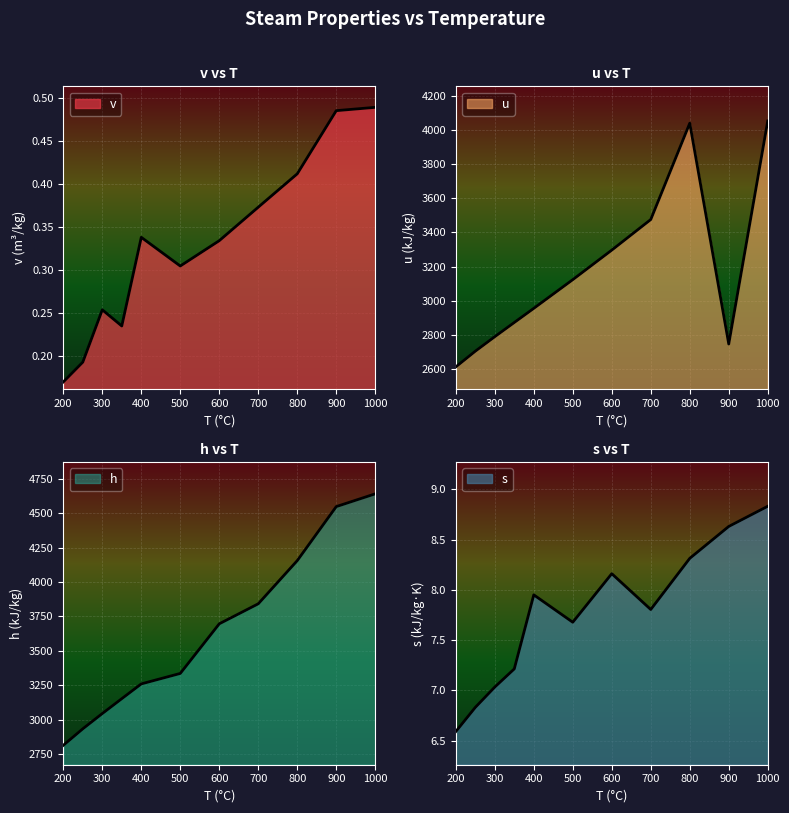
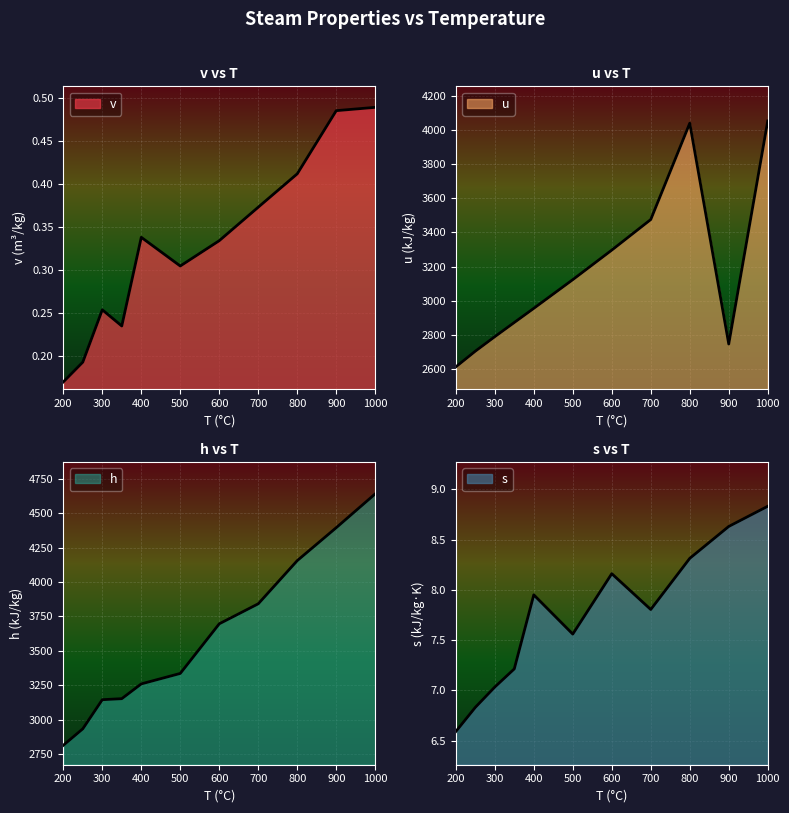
h vs T, 300: 3050 -> 3150
h vs T, 900: 4550 -> 4390
s vs T, 500: 7.68 -> 7.56
